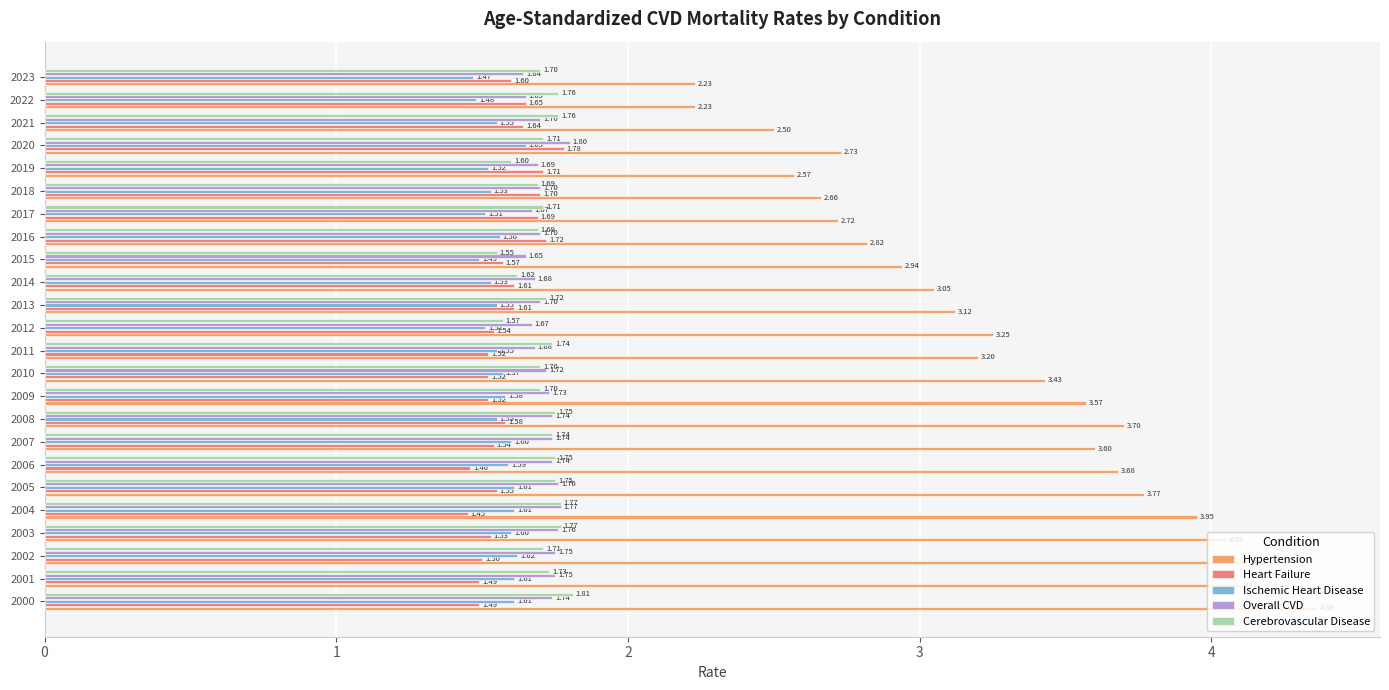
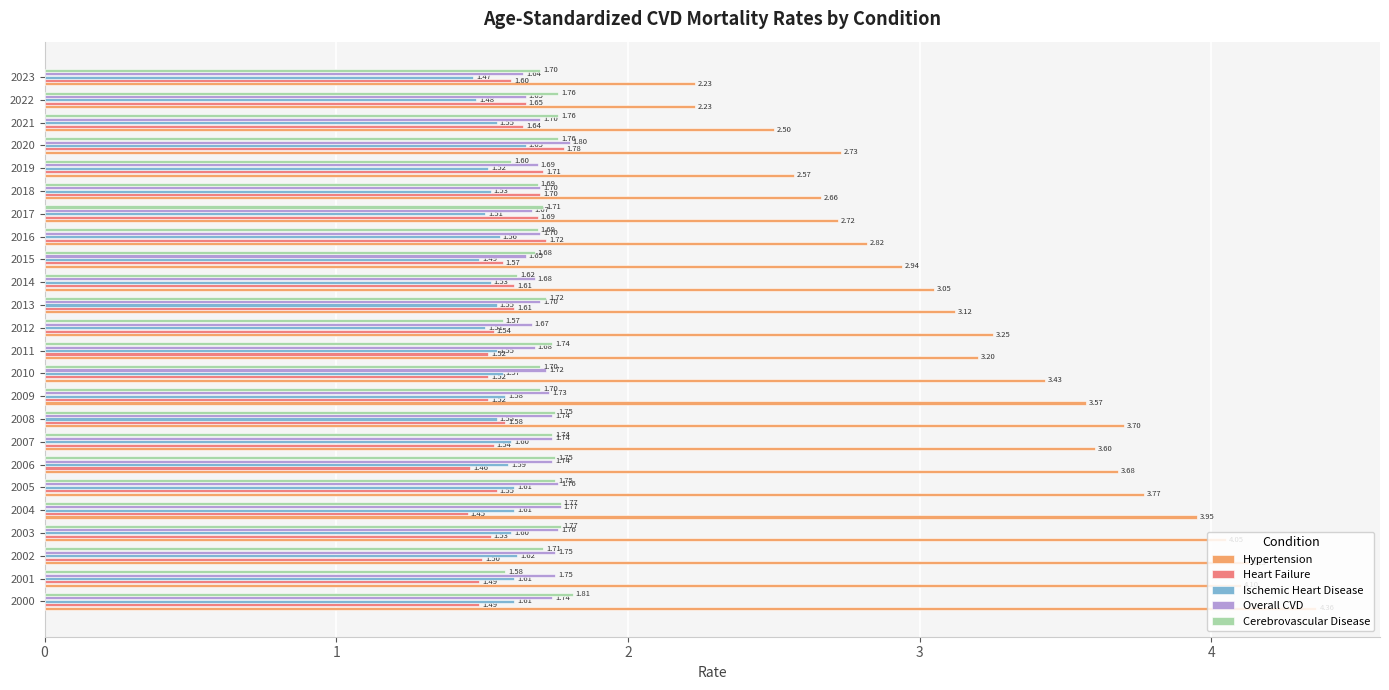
Cerebrovascular Disease, 2020: 1.71 -> 1.76
Cerebrovascular Disease, 2015: 1.55 -> 1.68
Cerebrovascular Disease, 2001: 1.73 -> 1.58
